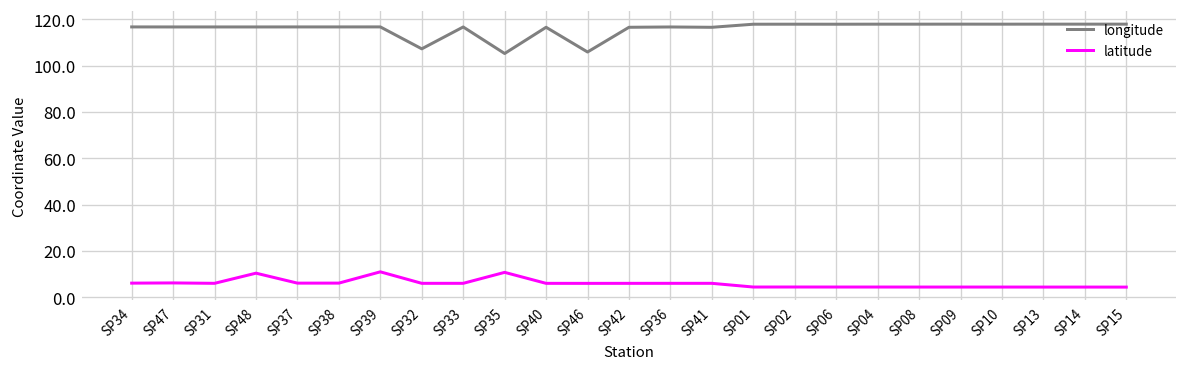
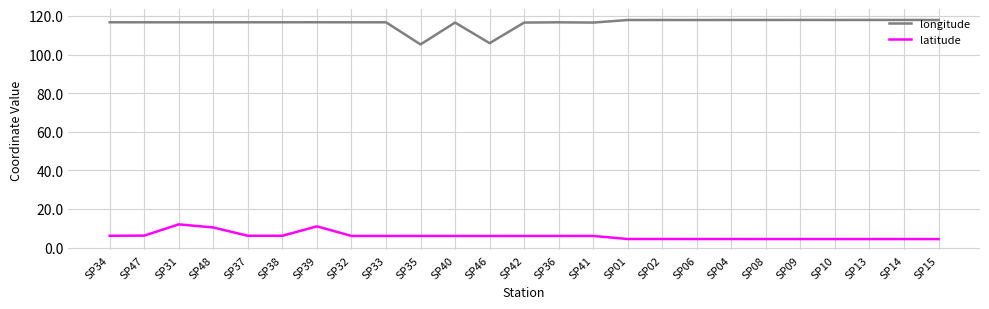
latitude, SP31: 6 -> 12
longitude, SP32: 107 -> 117
latitude, SP35: 11 -> 6
